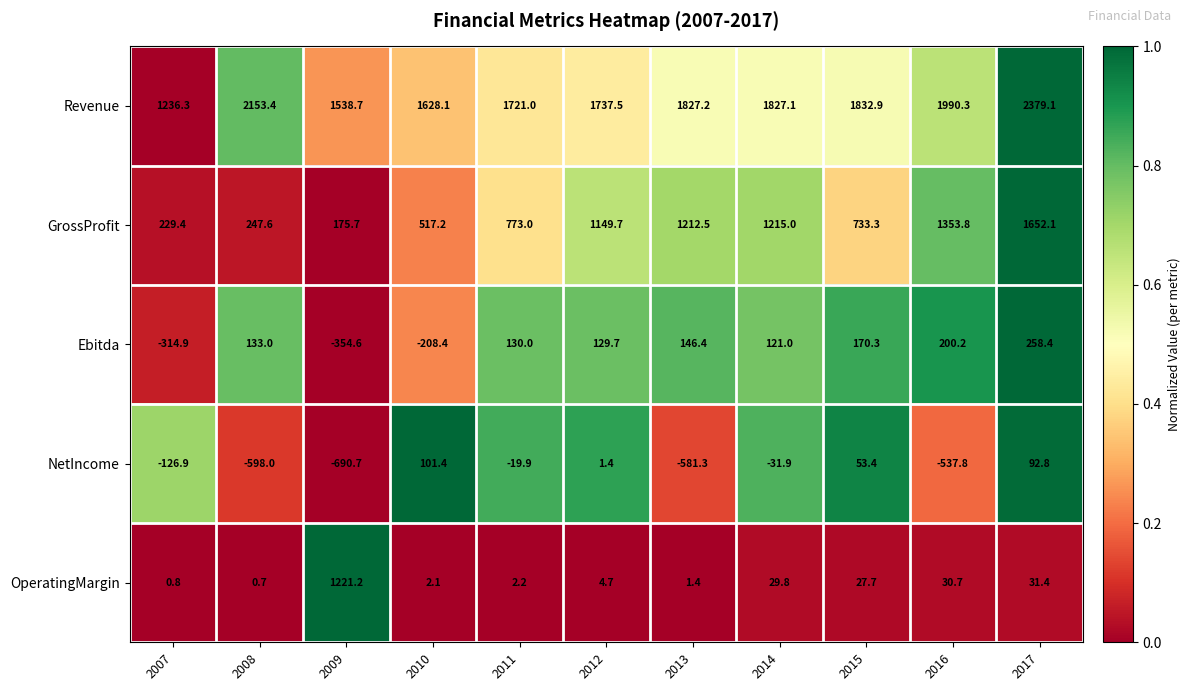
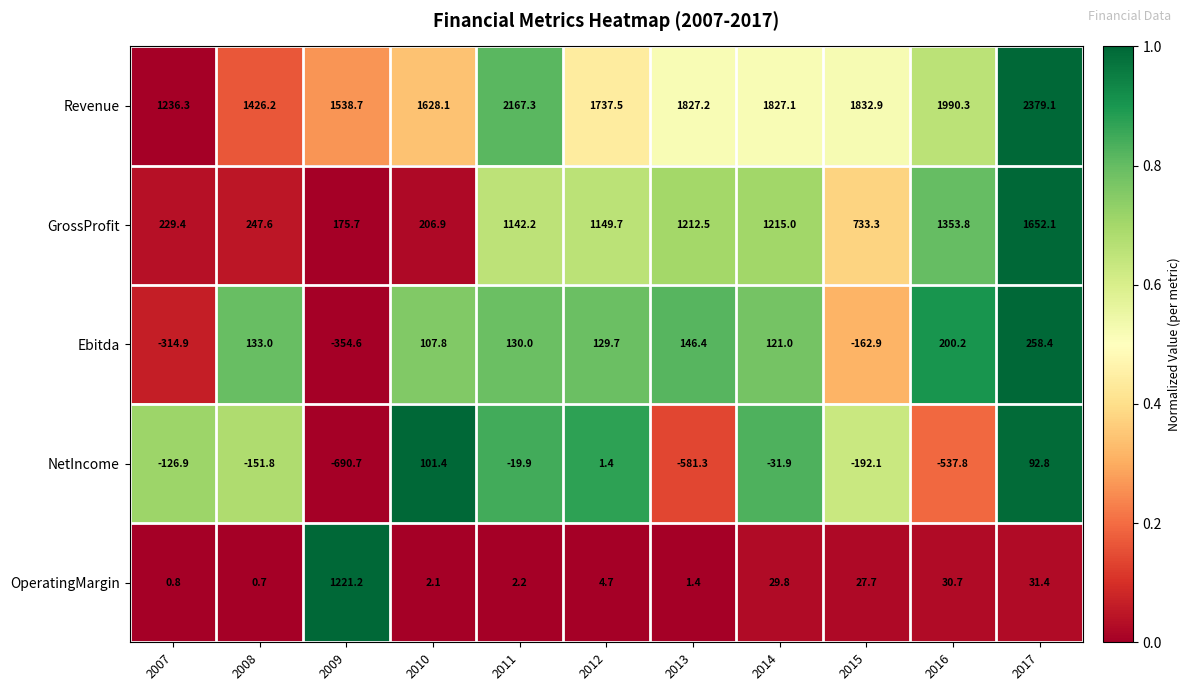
Revenue, 2008: 2153.4 -> 1426.2
Revenue, 2011: 1721.0 -> 2167.3
GrossProfit, 2010: 517.2 -> 206.9
GrossProfit, 2011: 773.0 -> 1142.2
Ebitda, 2010: -208.4 -> 107.8
Ebitda, 2015: 170.3 -> -162.9
NetIncome, 2008: -598.0 -> -151.8
NetIncome, 2015: 53.4 -> -192.1
